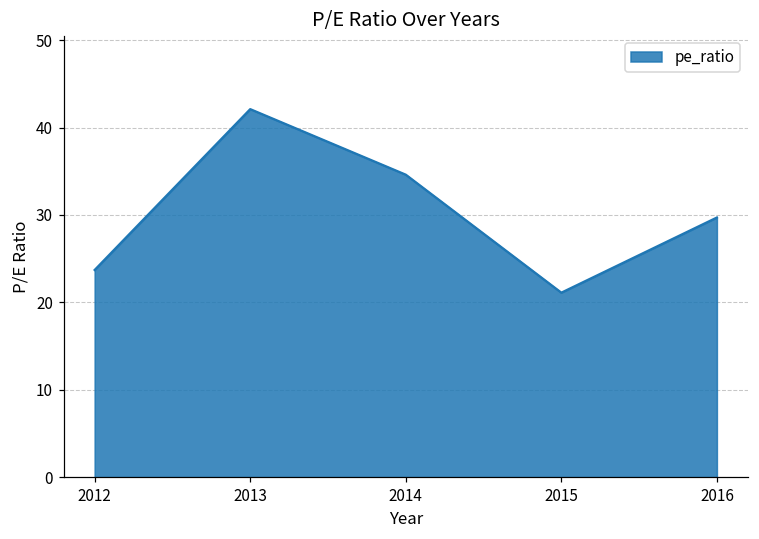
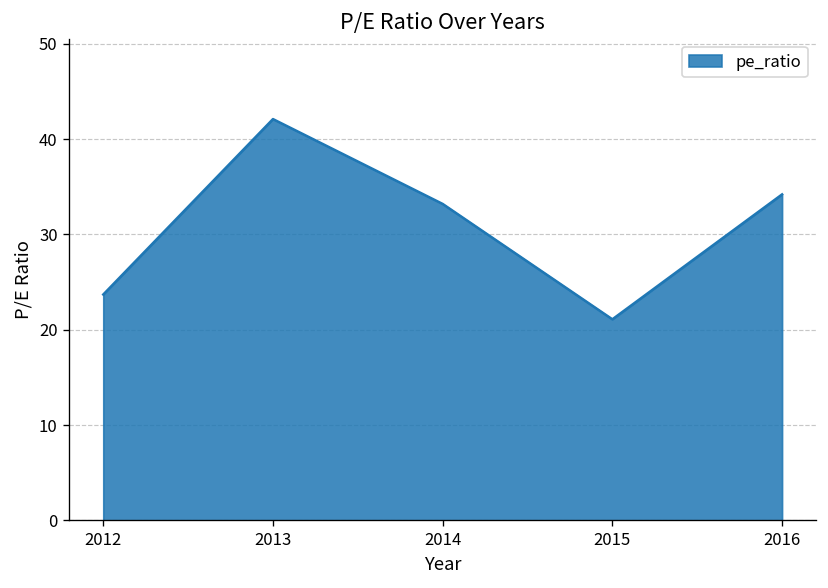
2014: 35 -> 33
2016: 30 -> 34
